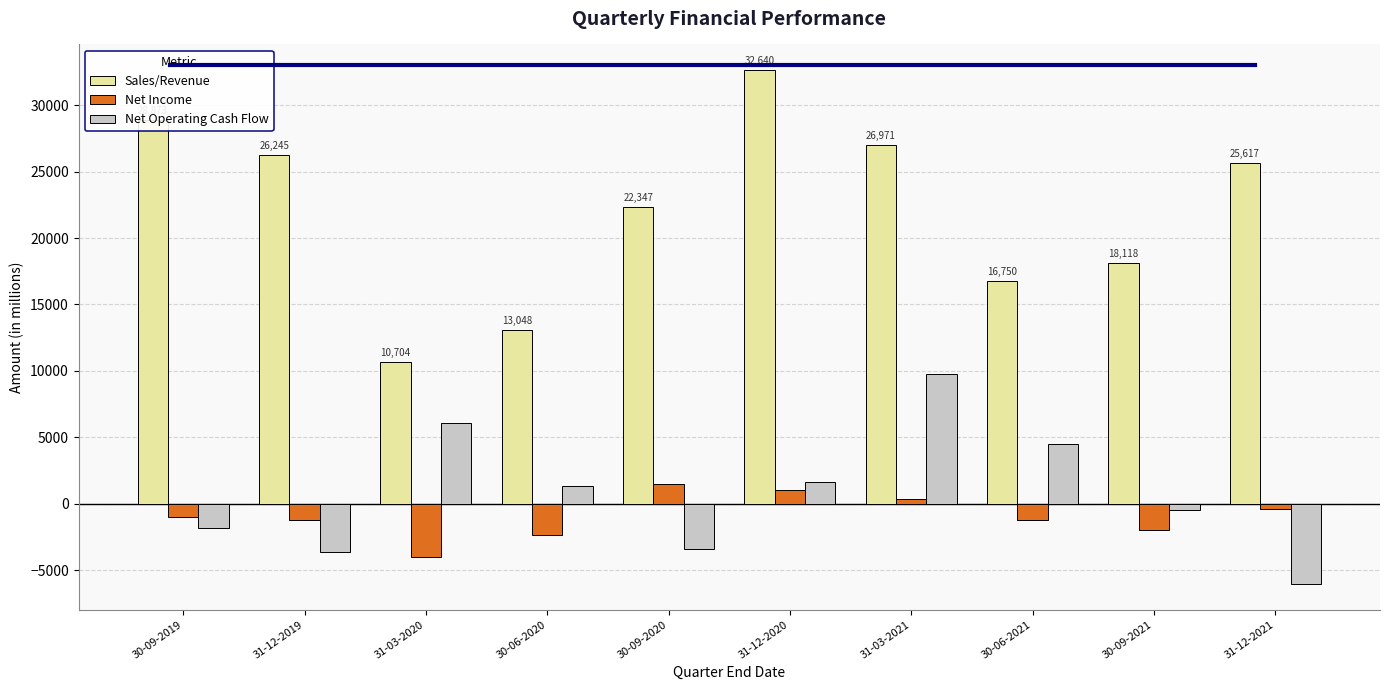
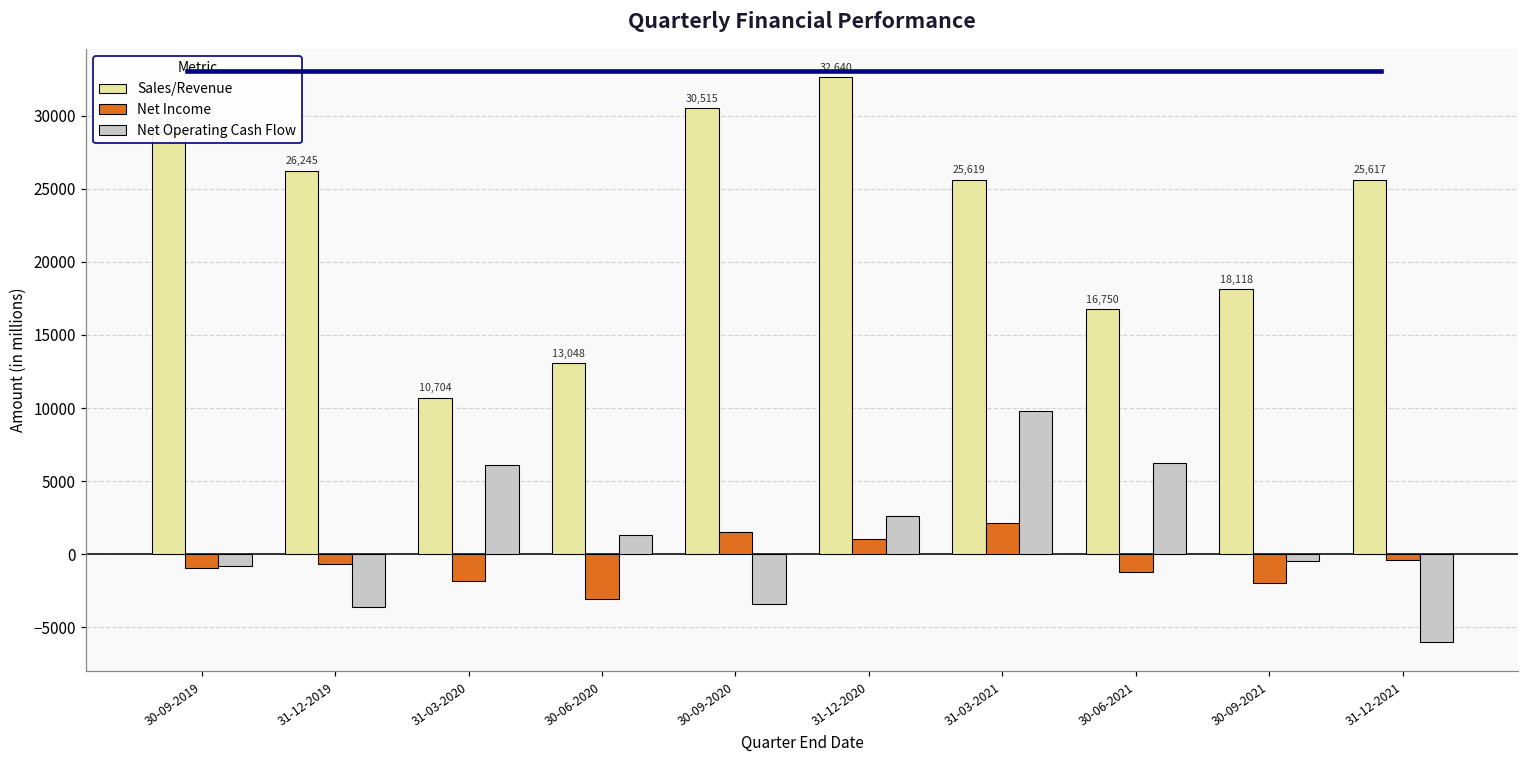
Net Operating Cash Flow, 30-09-2019: -1800 -> -800
Net Income, 31-12-2019: -1300 -> -600
Net Income, 31-03-2020: -4000 -> -1800
Net Income, 30-06-2020: -2300 -> -3100
Sales/Revenue, 30-09-2020: 22,347 -> 30,515
Net Operating Cash Flow, 31-12-2020: 1700 -> 2600
Sales/Revenue, 31-03-2021: 26,971 -> 25,619
Net Income, 31-03-2021: 300 -> 2100
Net Operating Cash Flow, 30-06-2021: 4500 -> 6200
